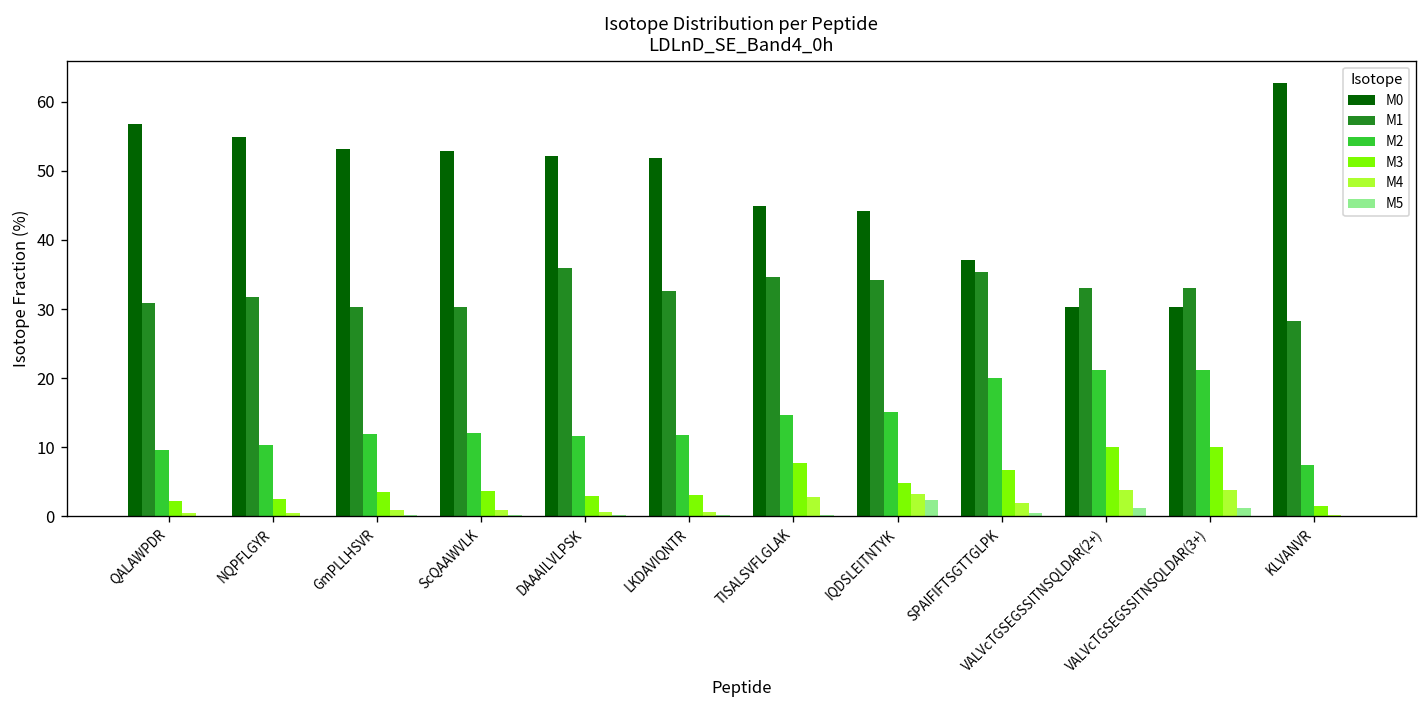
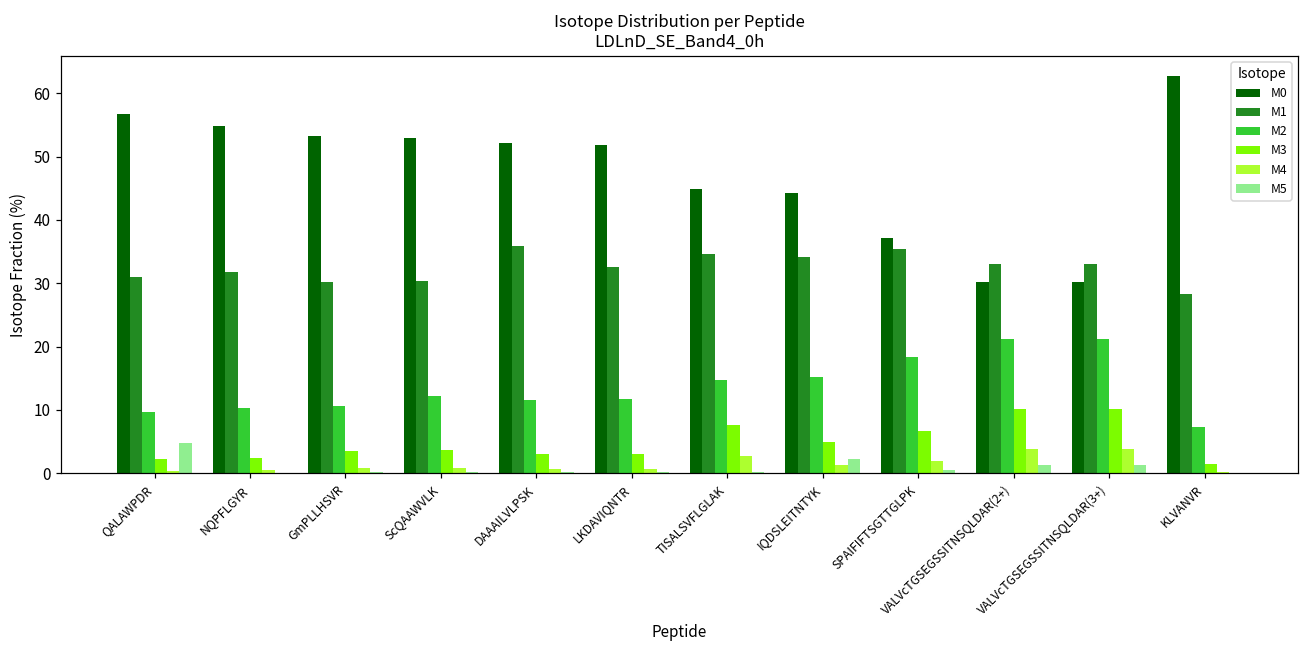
M5, QALAWPDR: 0 -> 5
M2, GmPLLHSVR: 12 -> 11
M4, IQDSLEITNTYK: 3 -> 1
M2, SPAIFIFTSGTTGLPK: 20 -> 18
